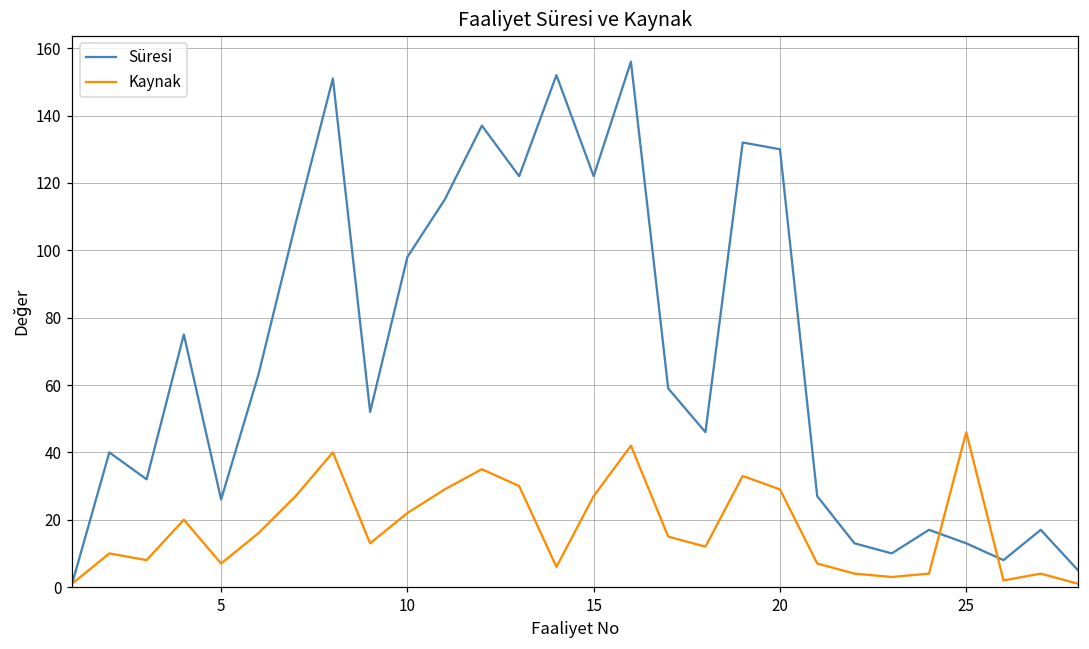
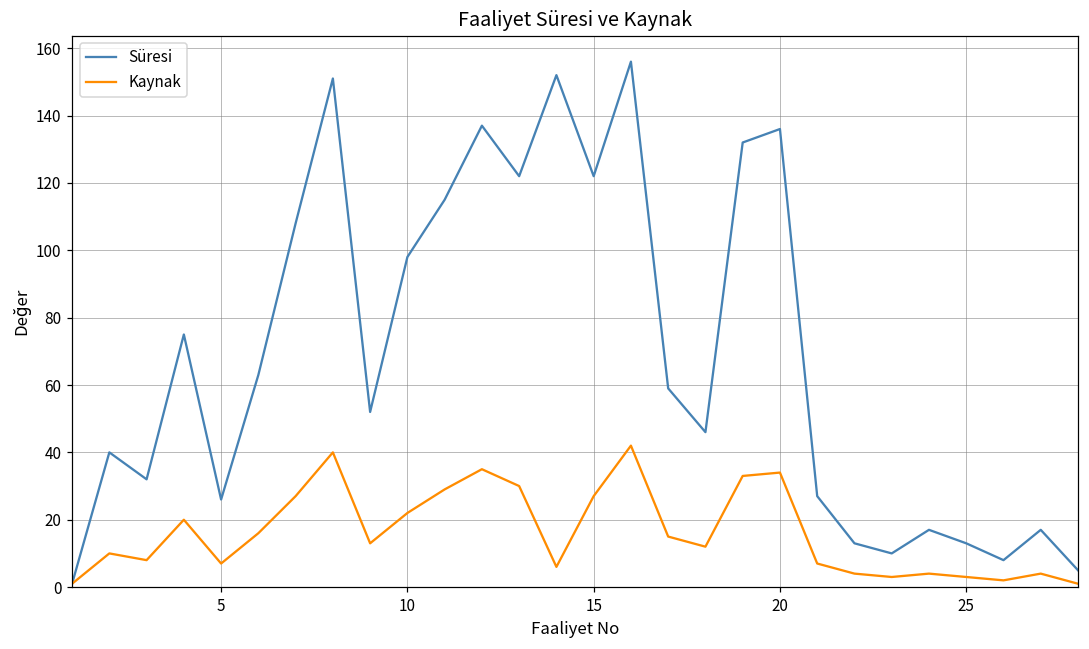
Süresi, 20: 130 -> 136
Kaynak, 20: 29 -> 34
Kaynak, 25: 46 -> 3
